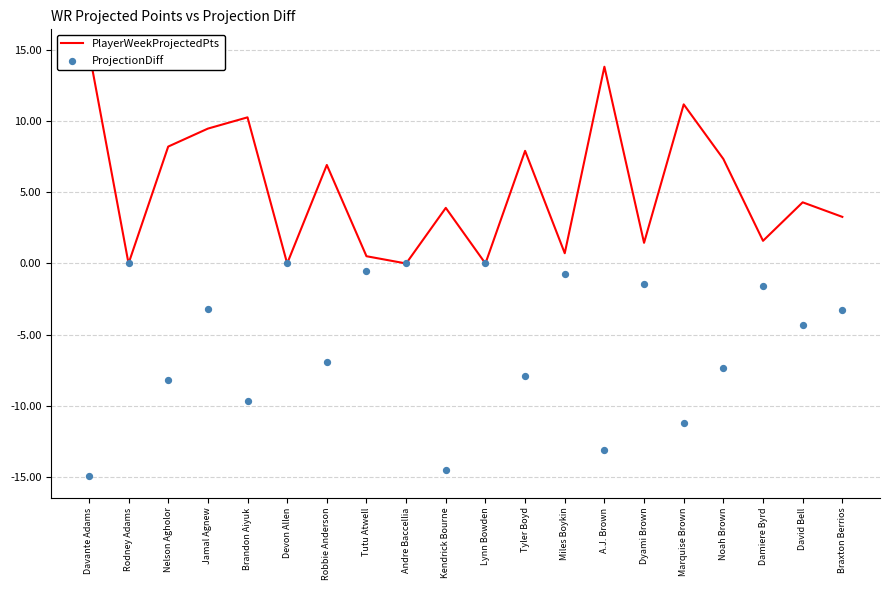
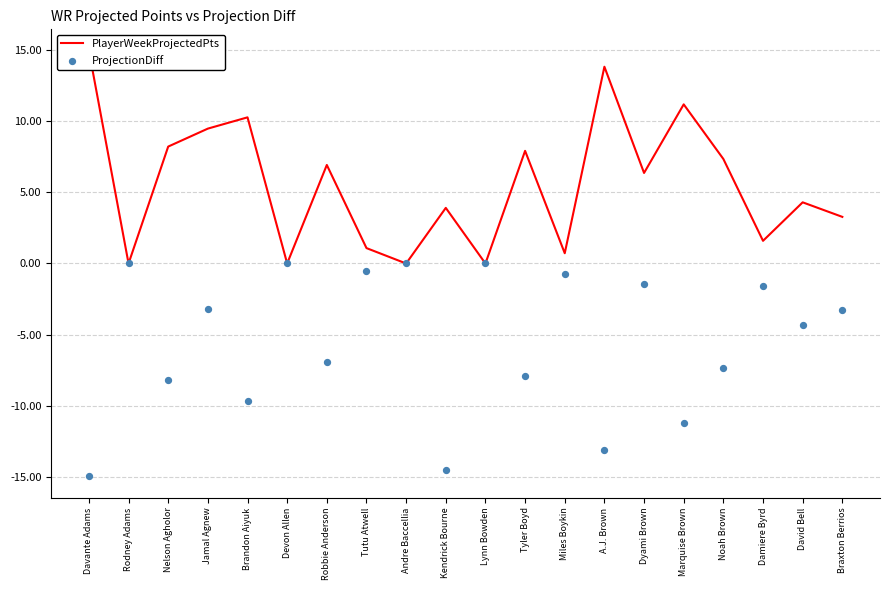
PlayerWeekProjectedPts, Tutu Atwell: 0.5 -> 1.1
PlayerWeekProjectedPts, Dyami Brown: 1.5 -> 6.4
